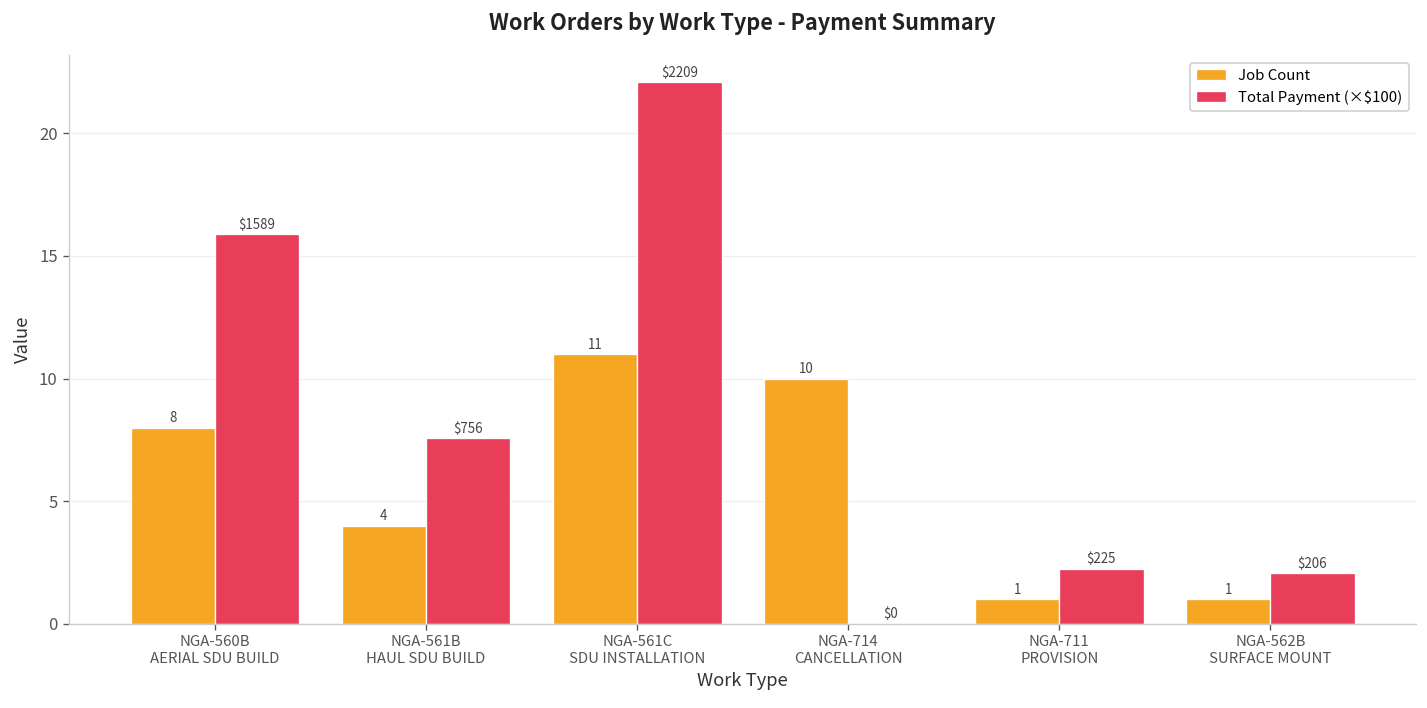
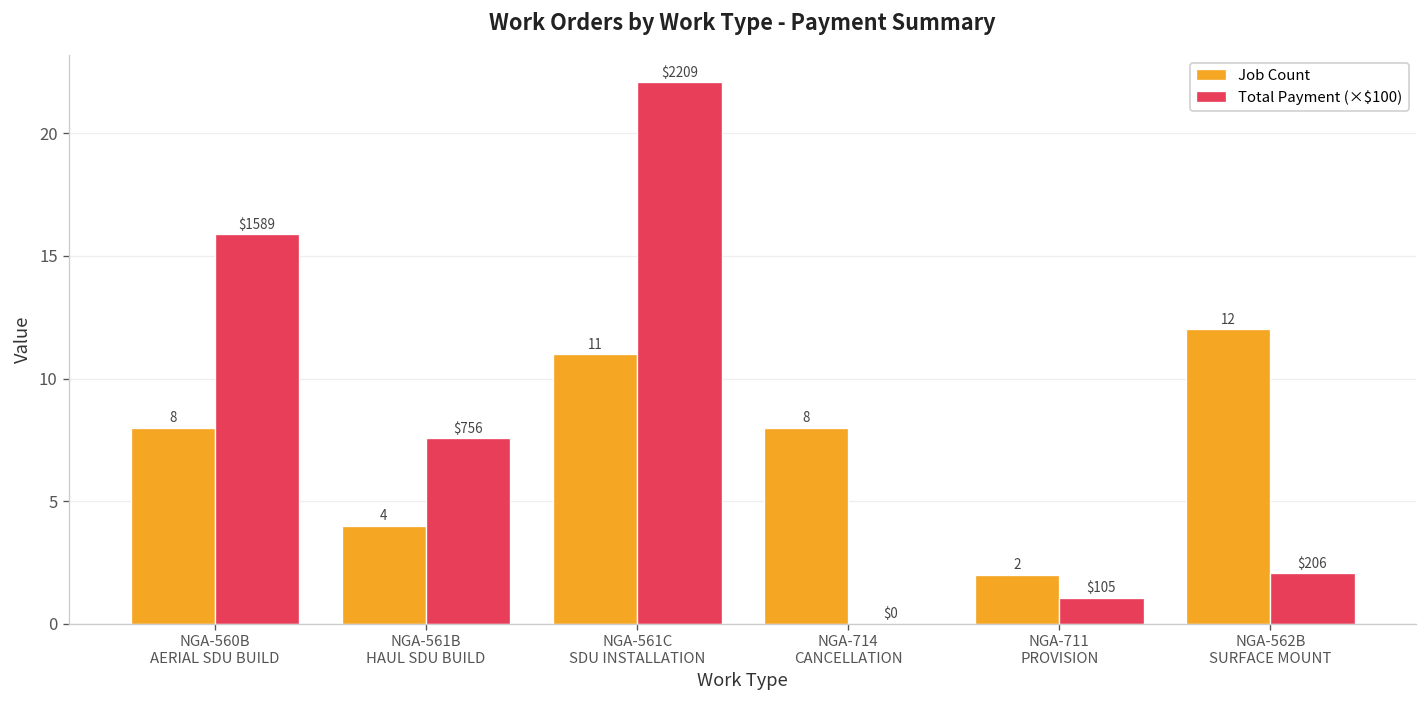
Job Count, NGA-714 CANCELLATION: 10 -> 8
Job Count, NGA-711 PROVISION: 1 -> 2
Total Payment (×$100), NGA-711 PROVISION: $225 -> $105
Job Count, NGA-562B SURFACE MOUNT: 1 -> 12
